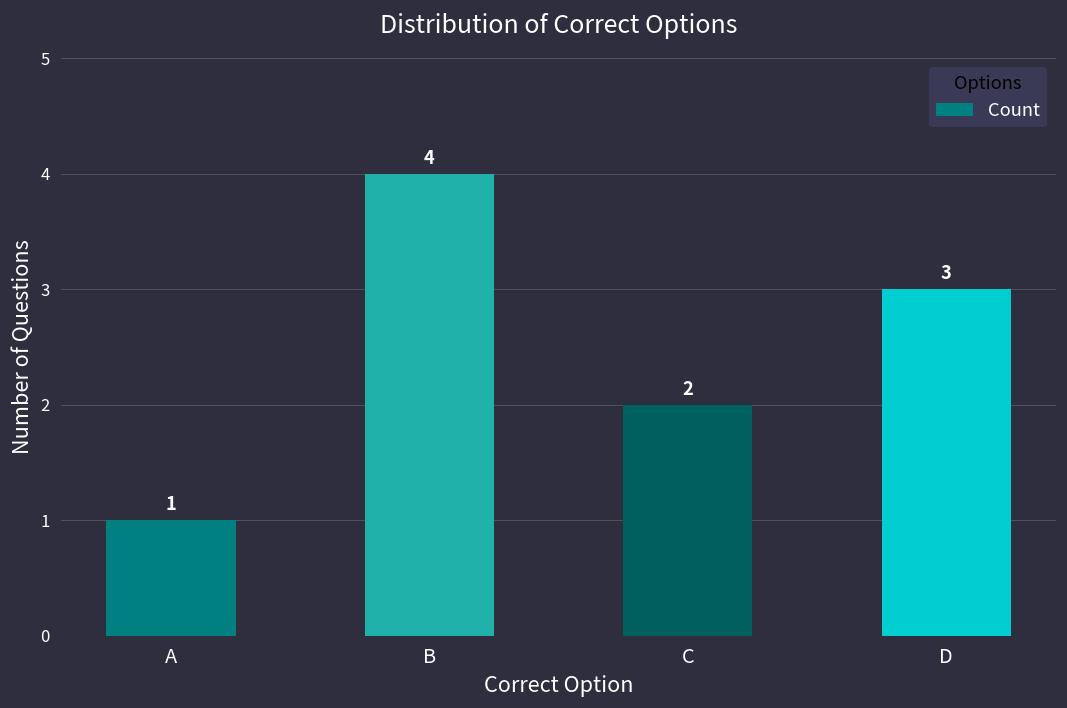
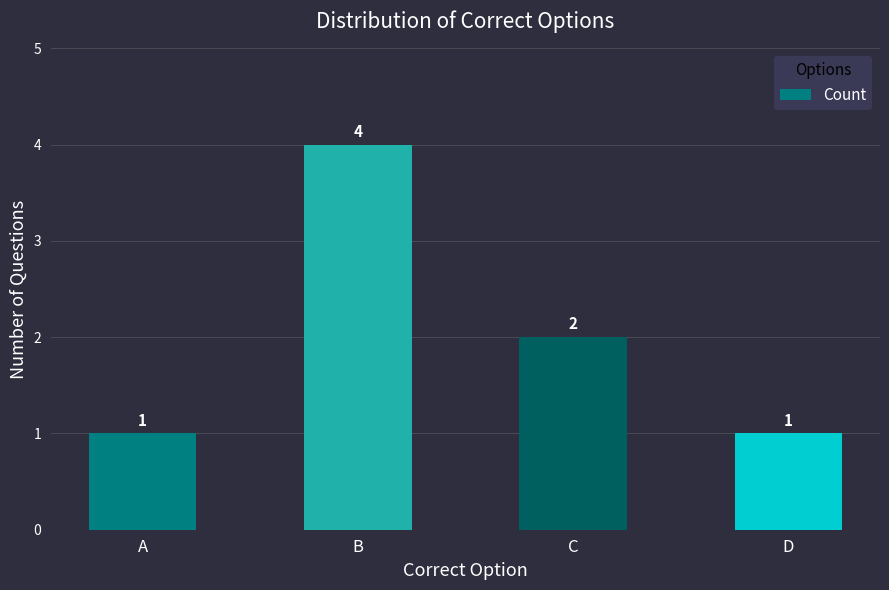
D: 3 -> 1
